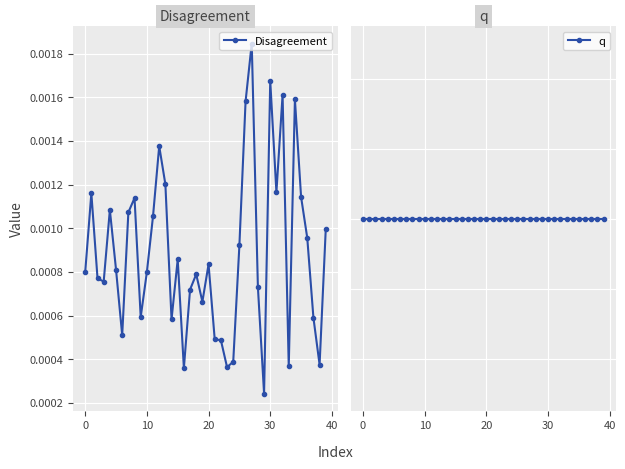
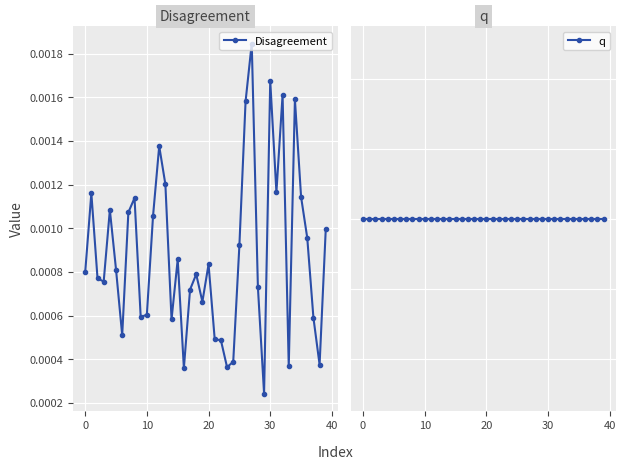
Disagreement, 10: 0.00080 -> 0.00060
